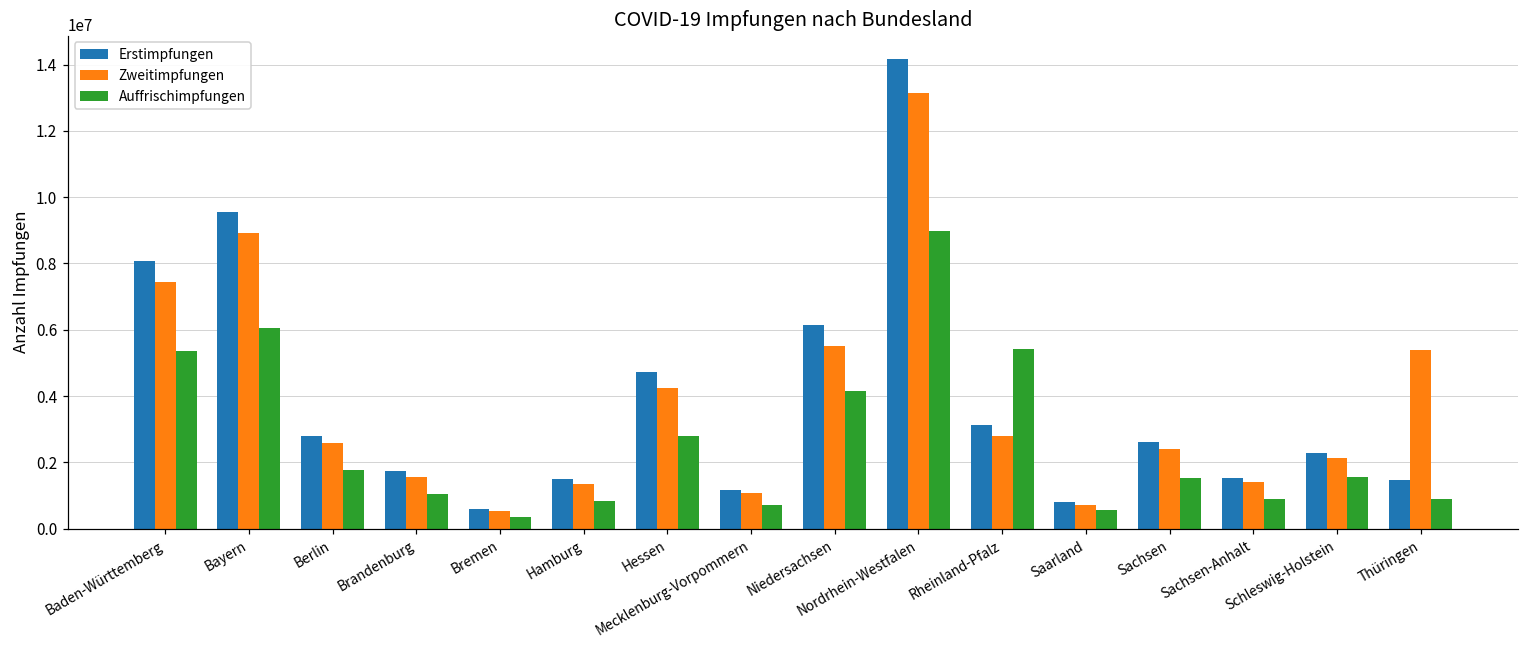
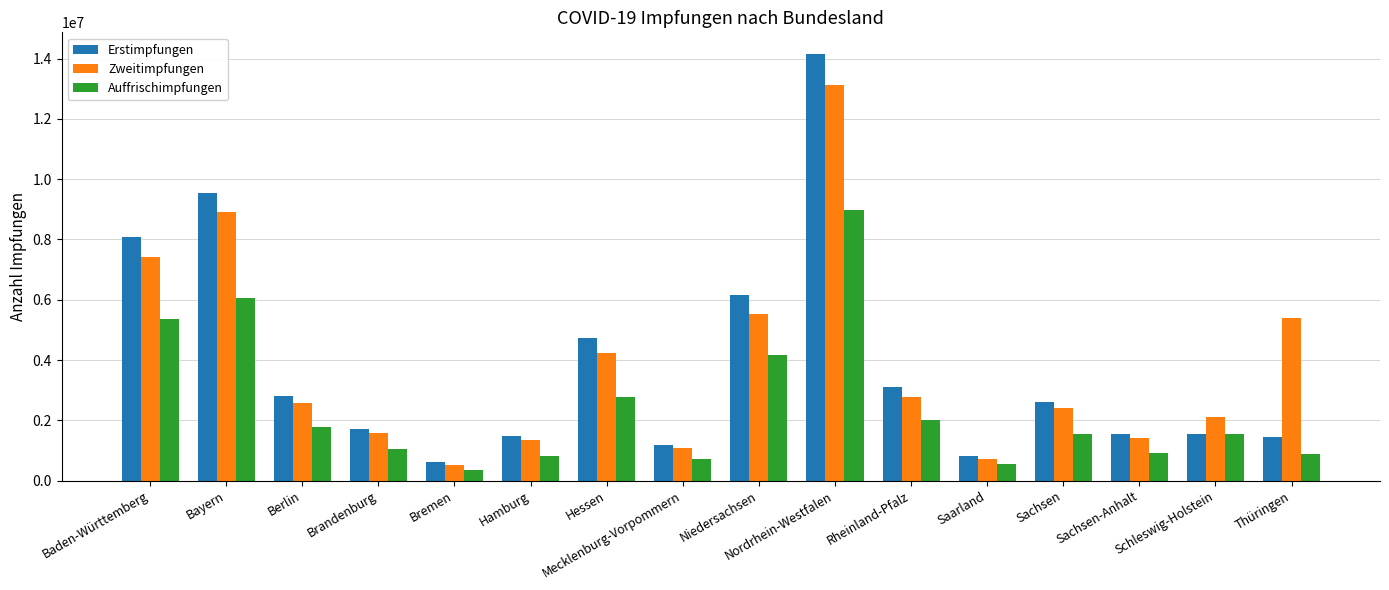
Auffrischimpfungen, Rheinland-Pfalz: 5400000 -> 2000000
Erstimpfungen, Schleswig-Holstein: 2300000 -> 1500000
